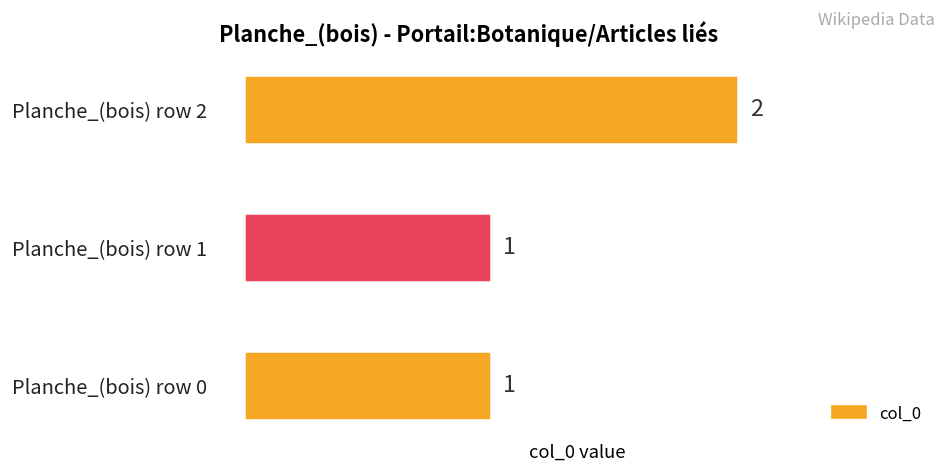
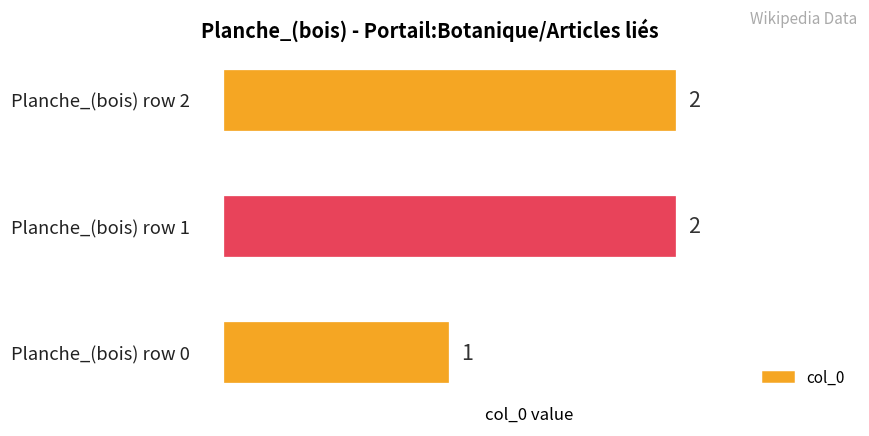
Planche_(bois) row 1: 1 -> 2
